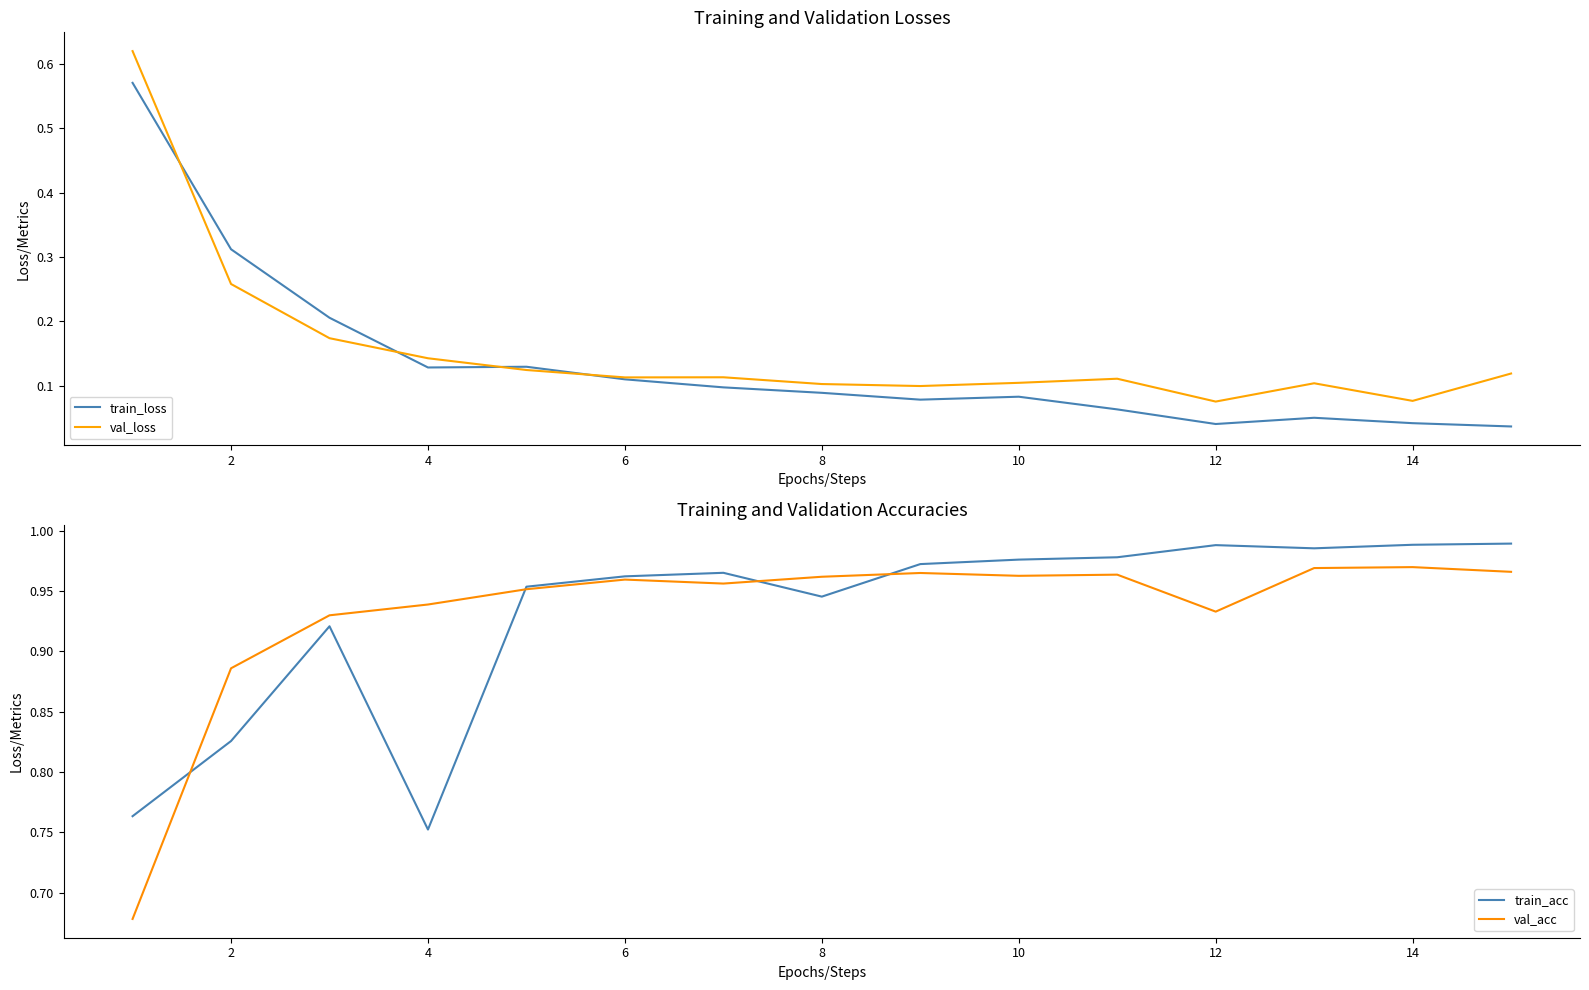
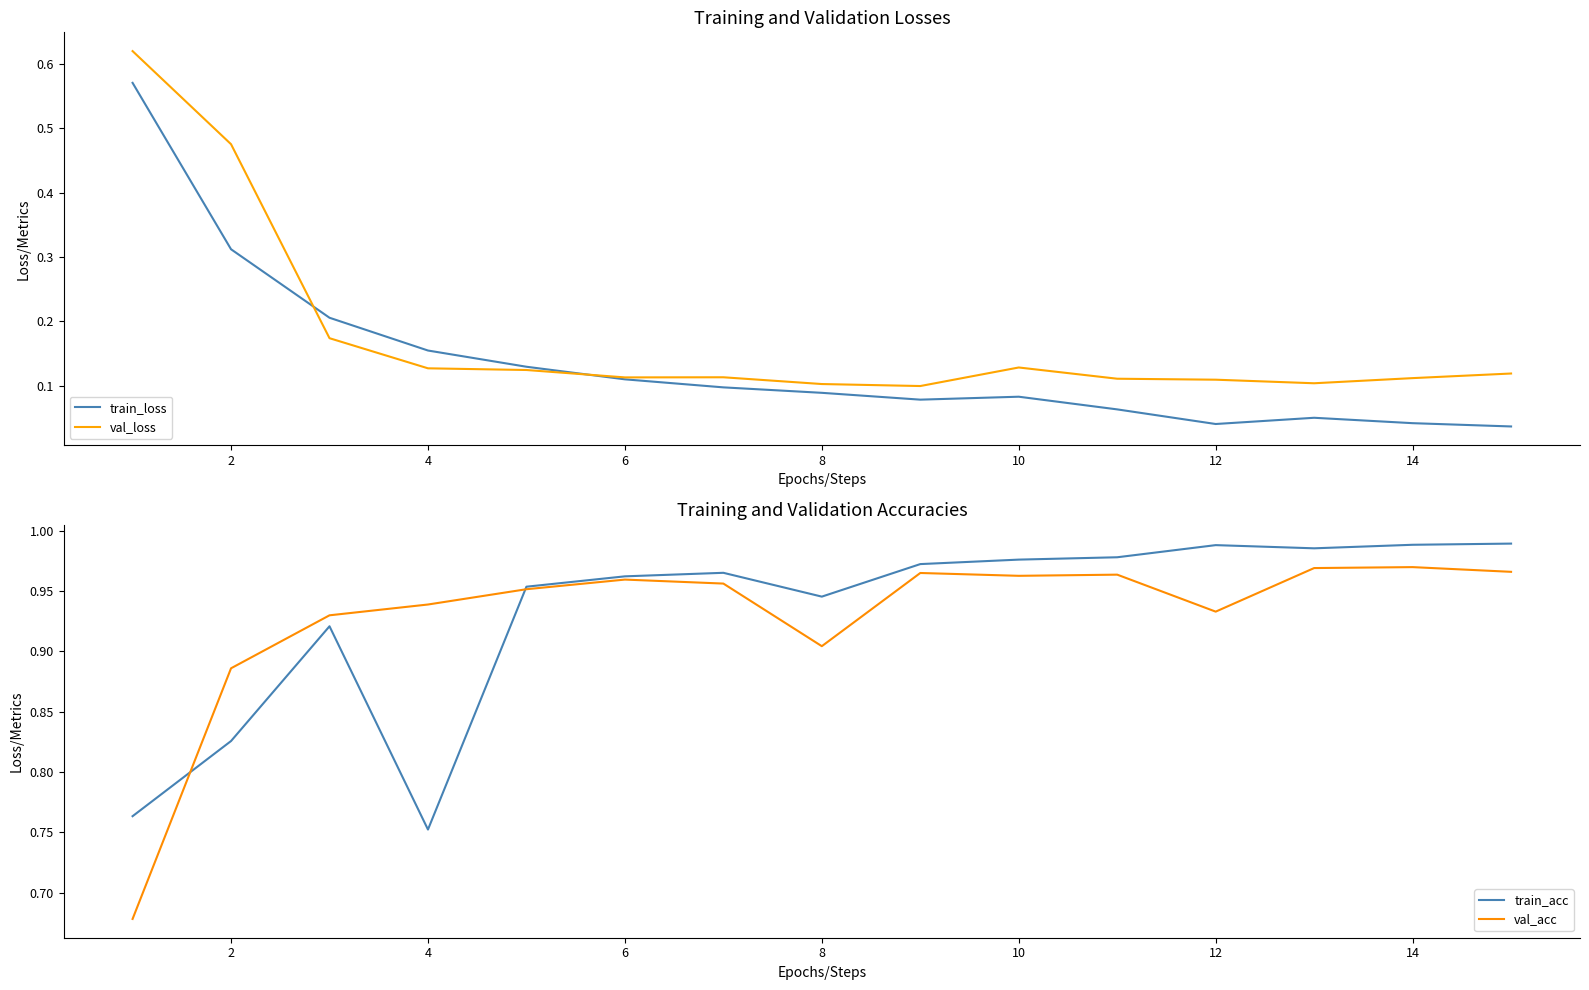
Training and Validation Losses, val_loss, 2: 0.26 -> 0.48
Training and Validation Losses, train_loss, 4: 0.13 -> 0.15
Training and Validation Losses, val_loss, 4: 0.14 -> 0.13
Training and Validation Losses, val_loss, 10: 0.10 -> 0.13
Training and Validation Losses, val_loss, 12: 0.08 -> 0.11
Training and Validation Losses, val_loss, 14: 0.08 -> 0.11
Training and Validation Accuracies, val_acc, 8: 0.962 -> 0.904
